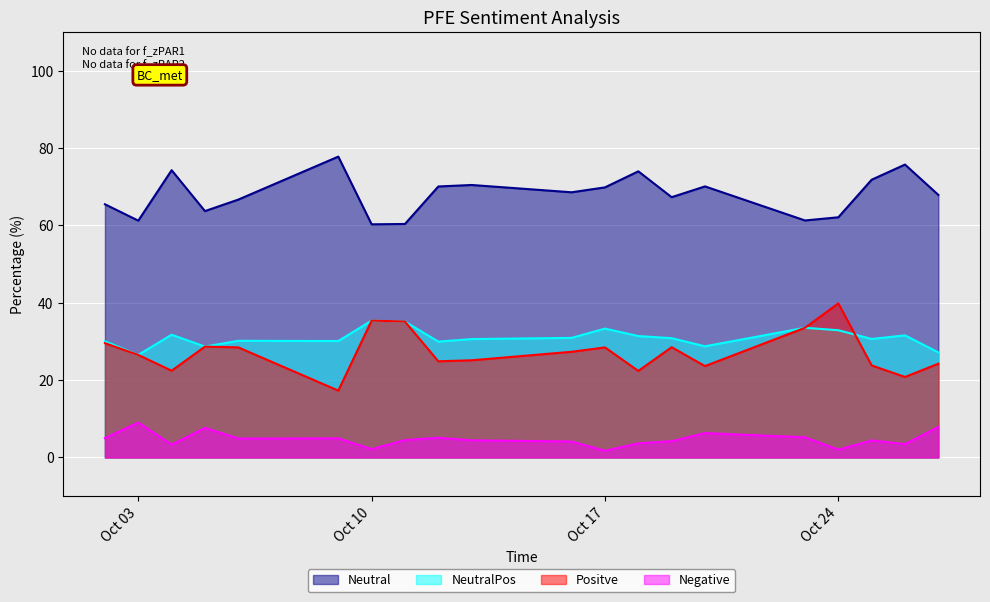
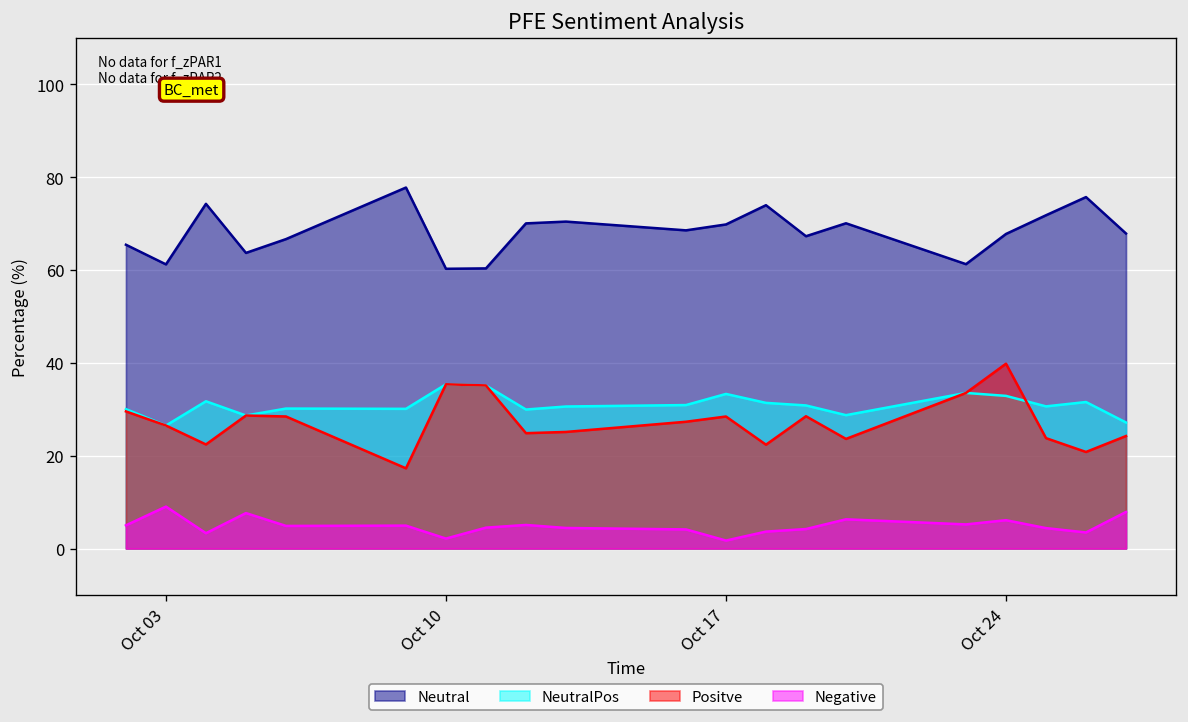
Neutral, Oct 24: 62 -> 68
Negative, Oct 24: 2 -> 6
